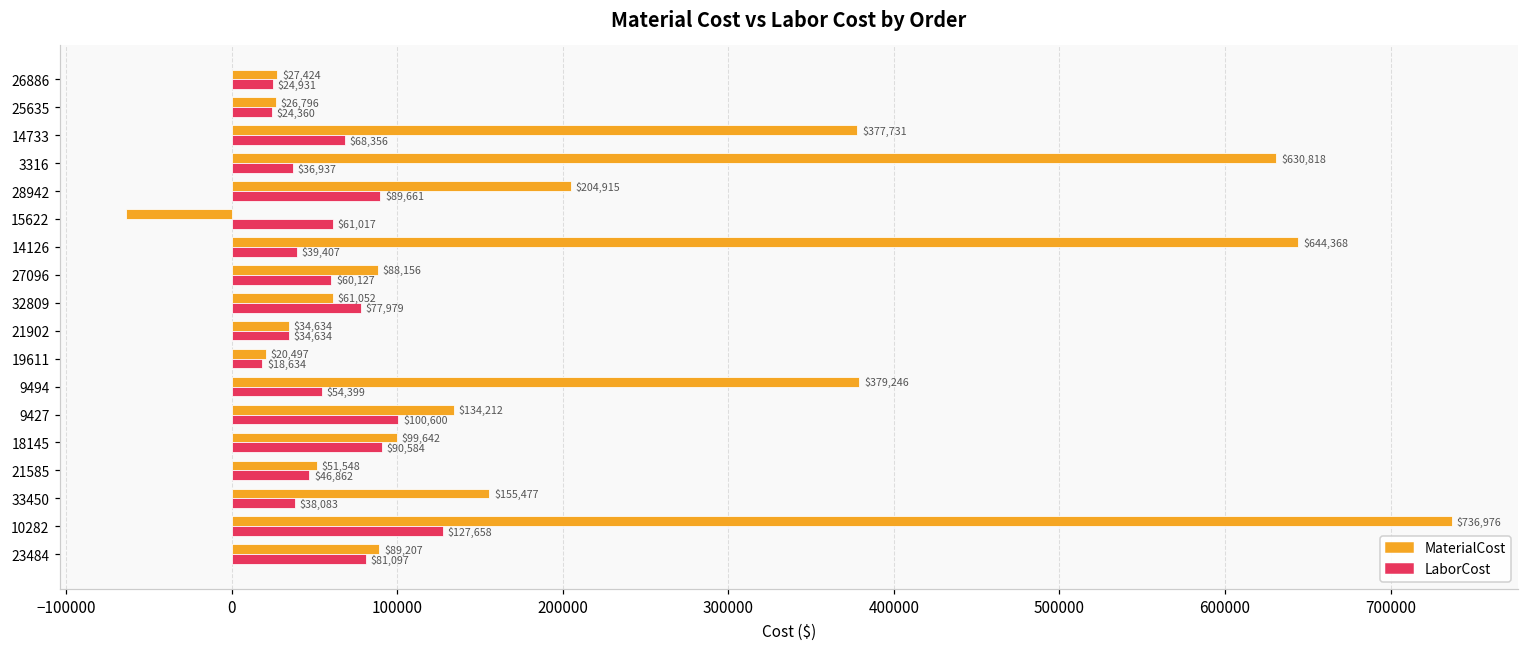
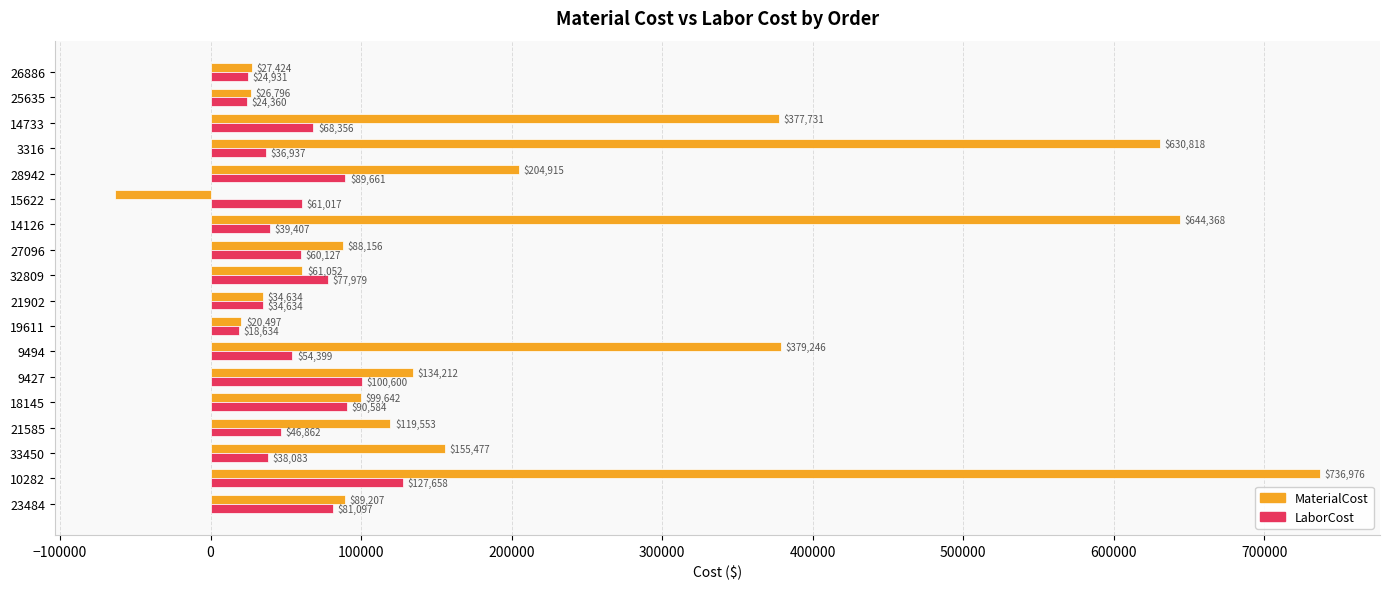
MaterialCost, 21585: $51,548 -> $119,553
